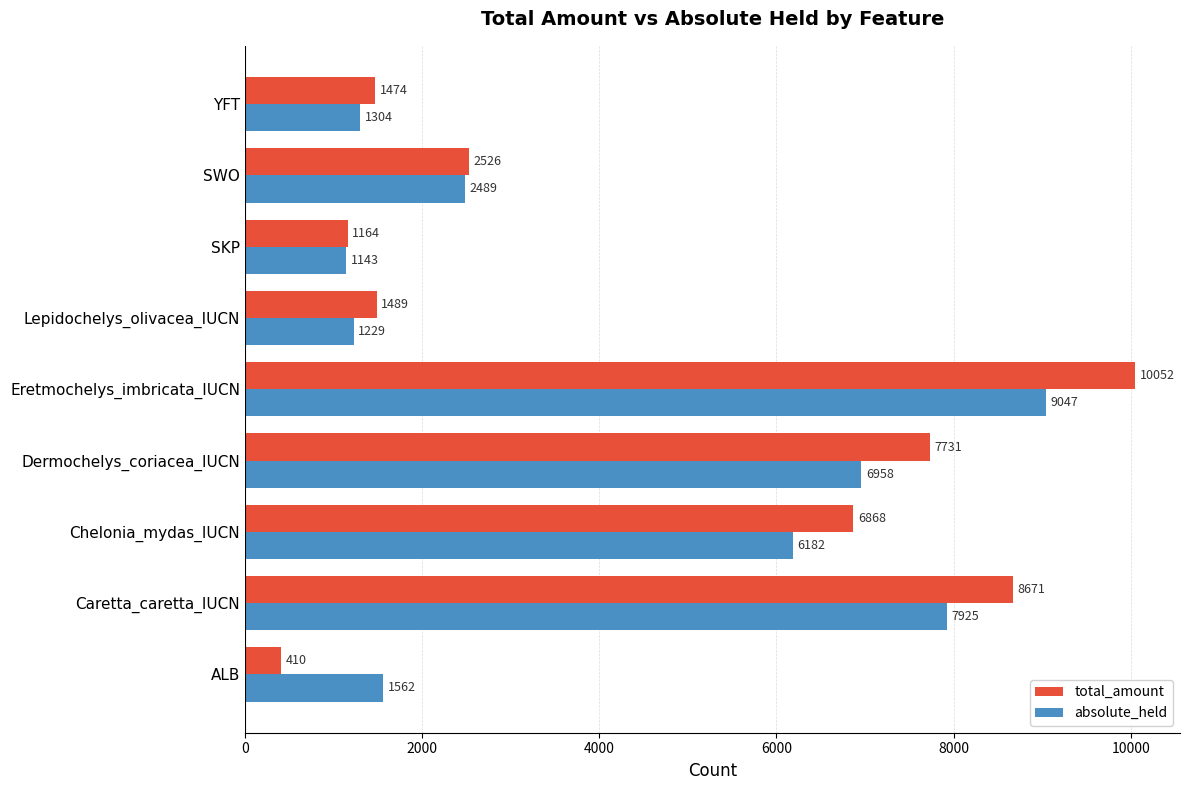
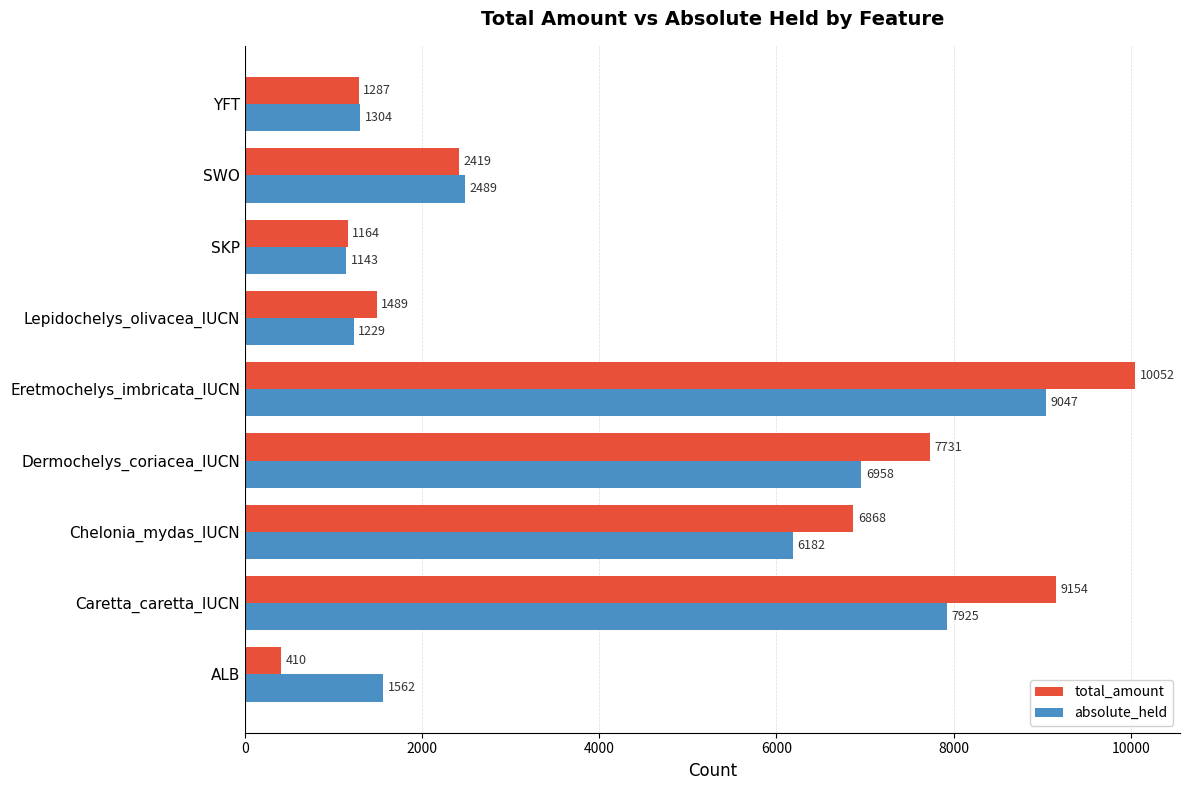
total_amount, YFT: 1474 -> 1287
total_amount, SWO: 2526 -> 2419
total_amount, Caretta_caretta_IUCN: 8671 -> 9154
